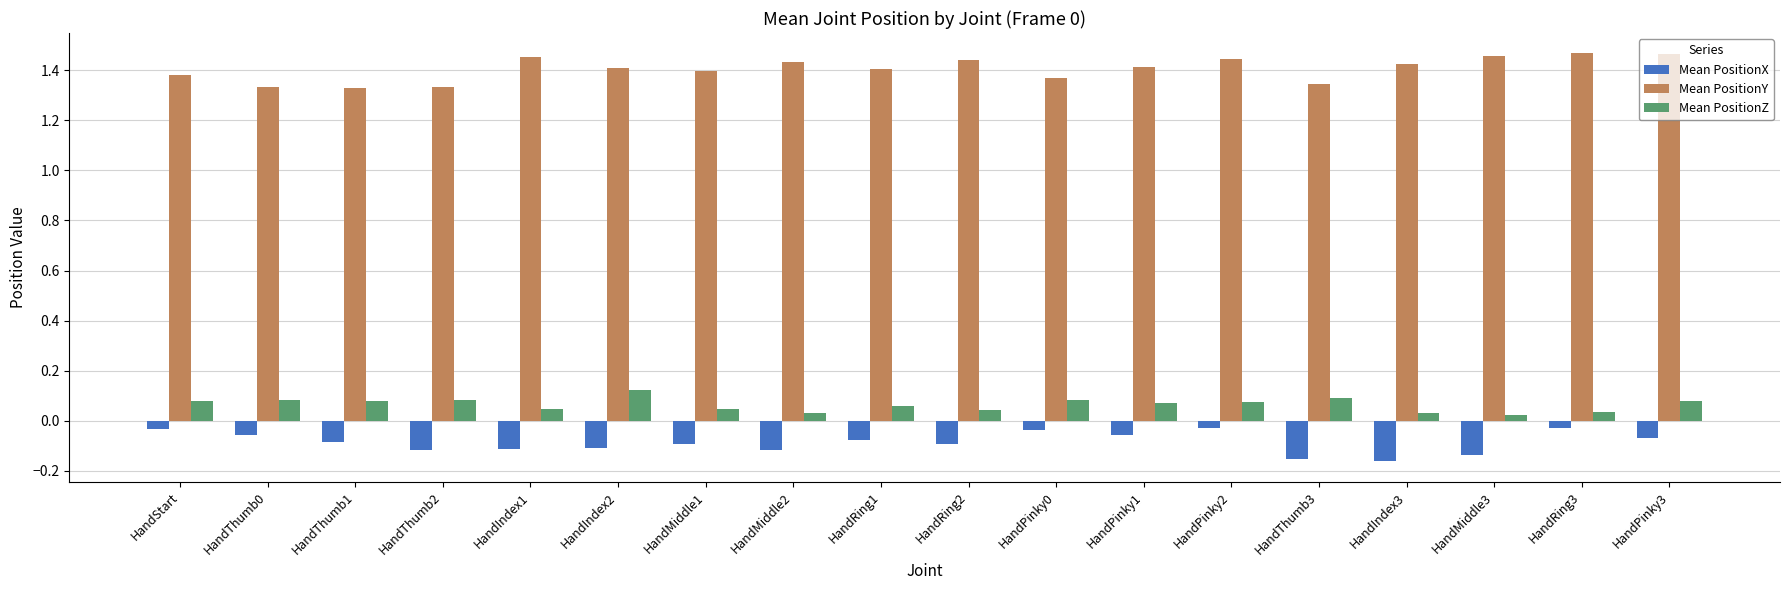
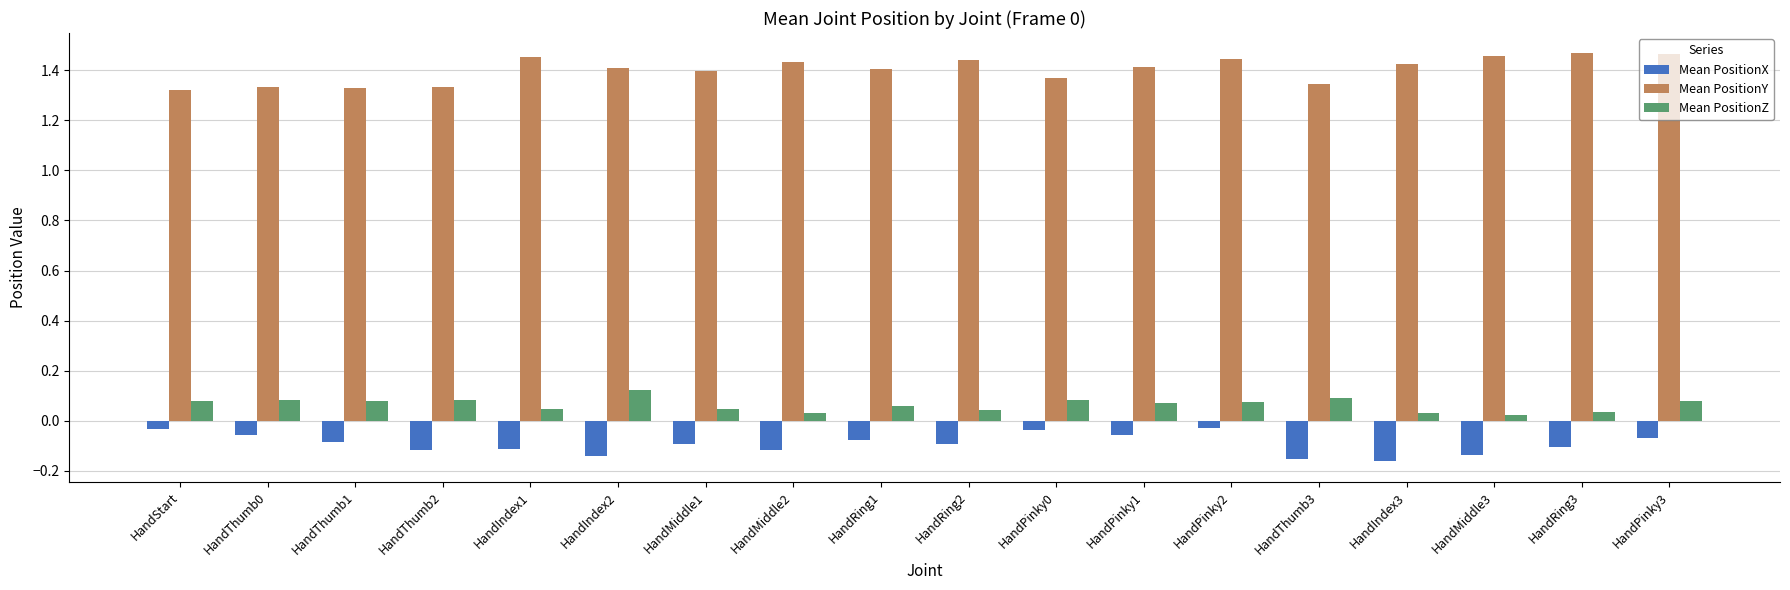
Mean PositionY, HandStart: 1.38 -> 1.32
Mean PositionX, HandIndex2: -0.11 -> -0.14
Mean PositionX, HandRing3: -0.03 -> -0.10
